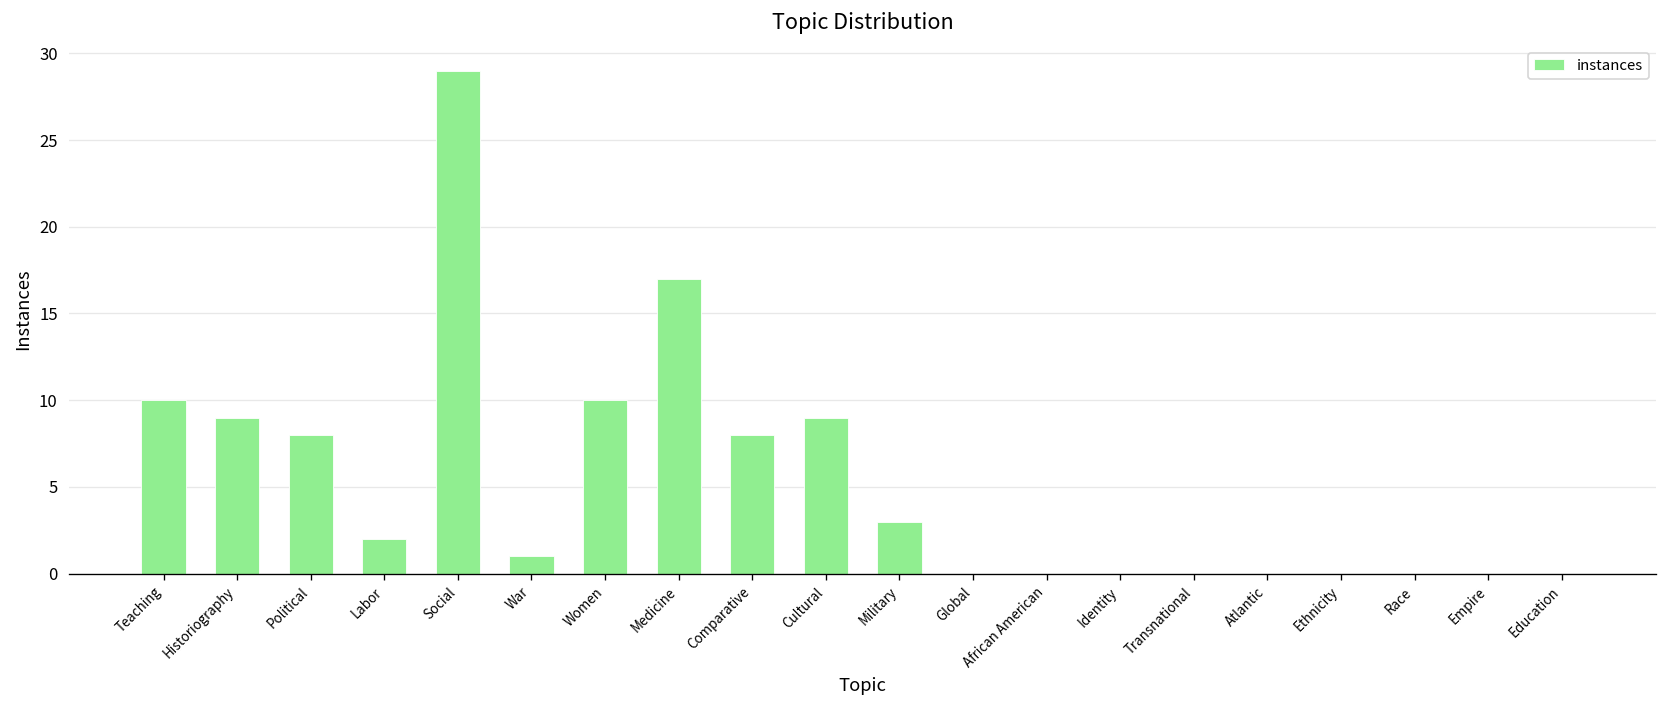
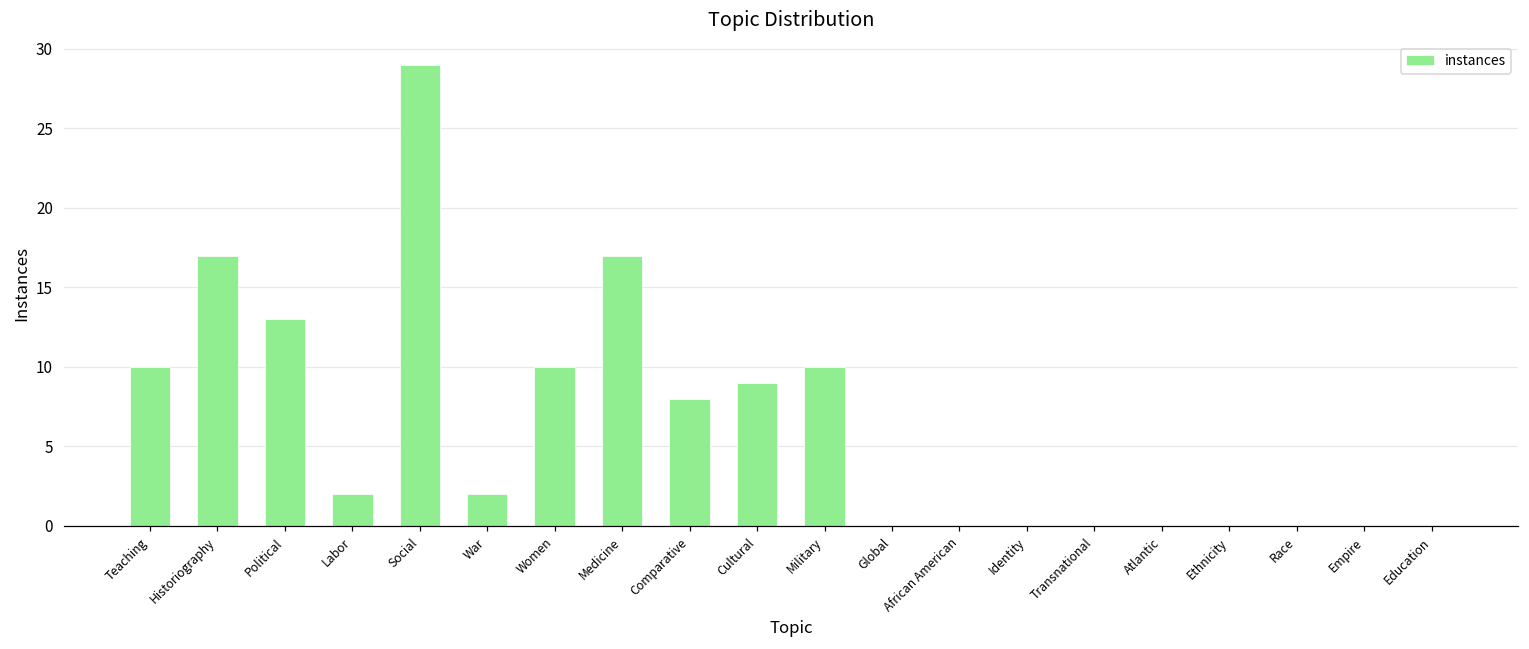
Historiography: 9 -> 17
Political: 8 -> 13
War: 1 -> 2
Military: 3 -> 10
